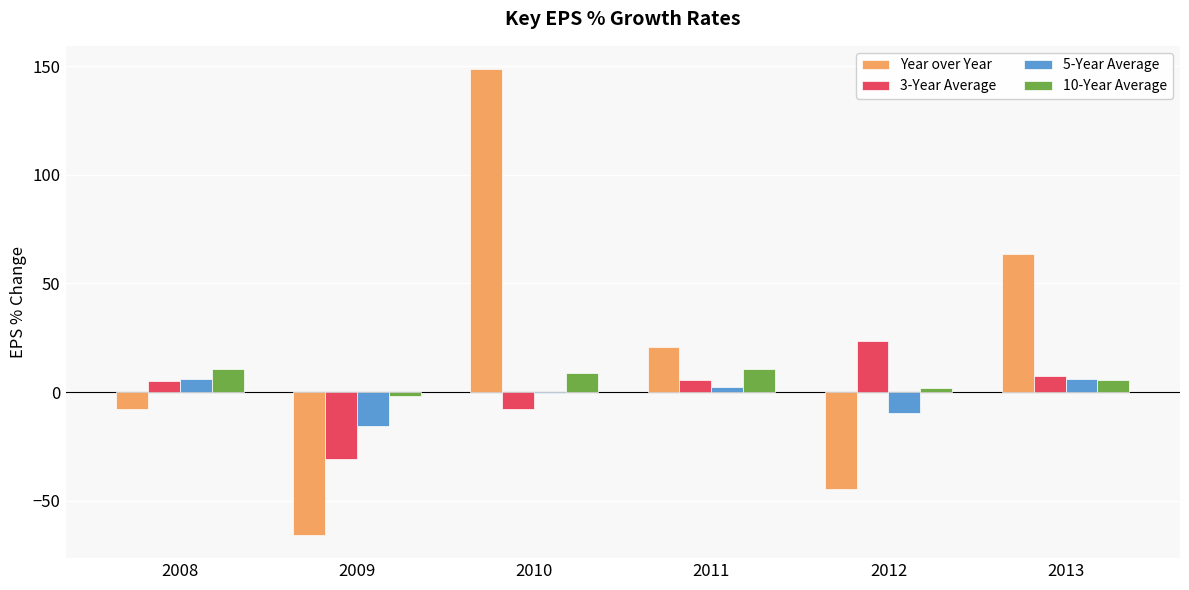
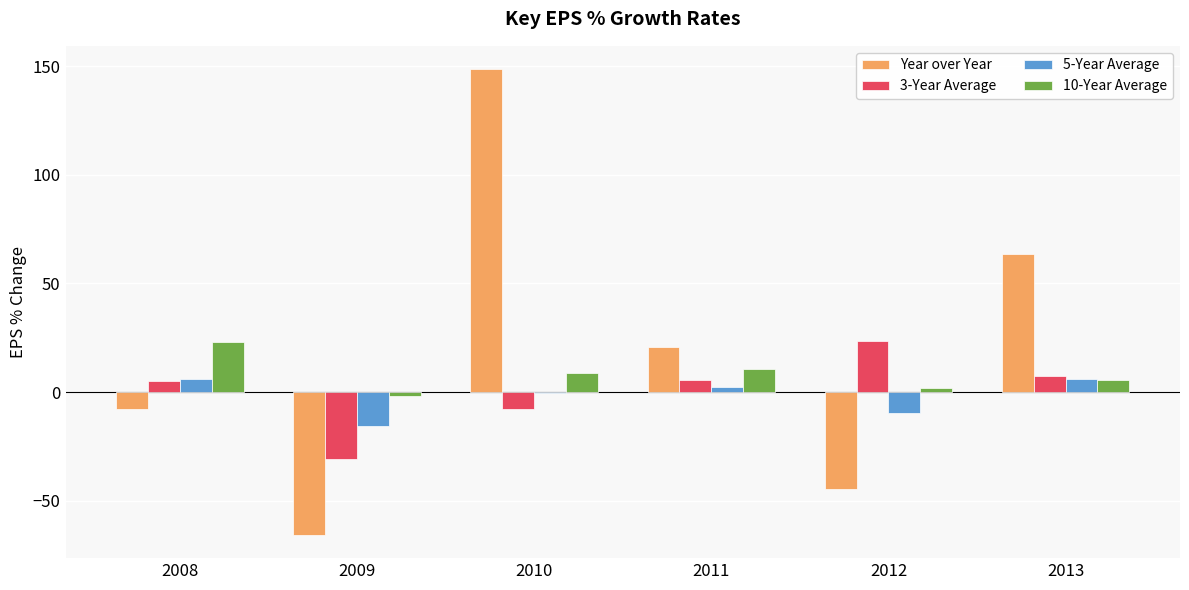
10-Year Average, 2008: 11 -> 23
